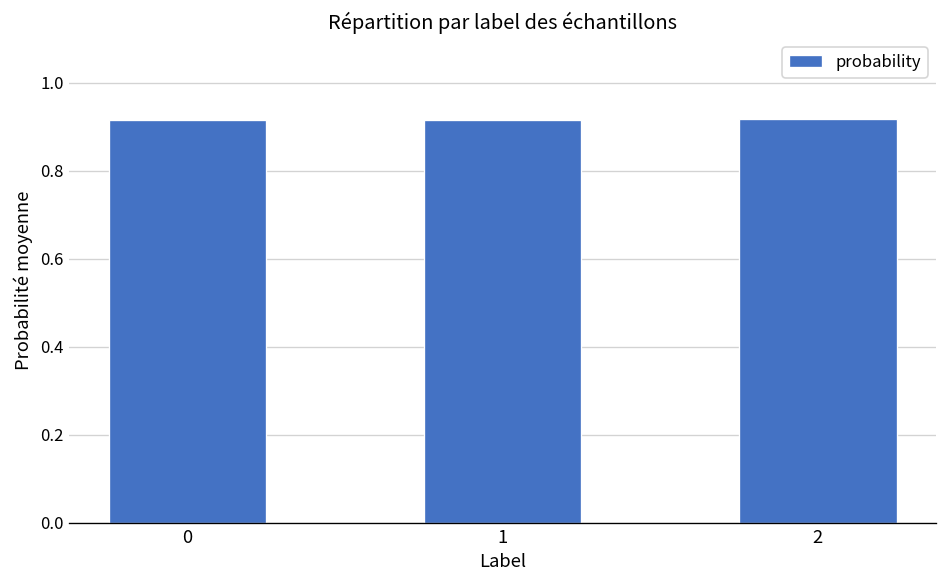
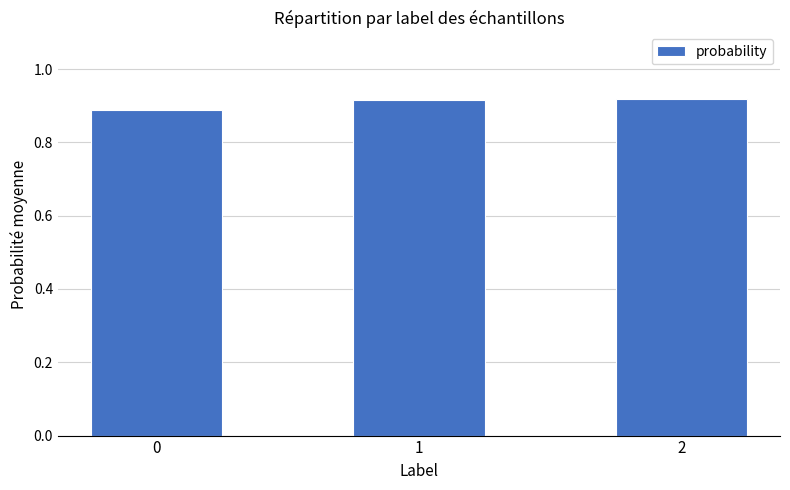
0: 0.92 -> 0.89
